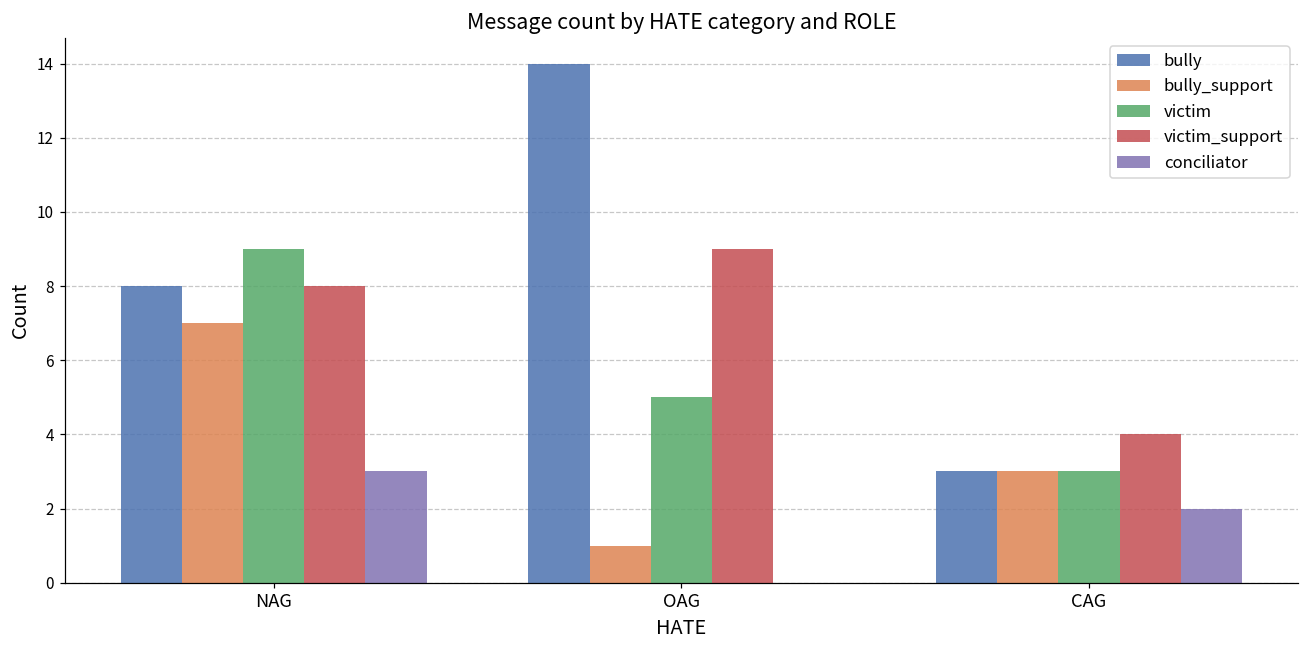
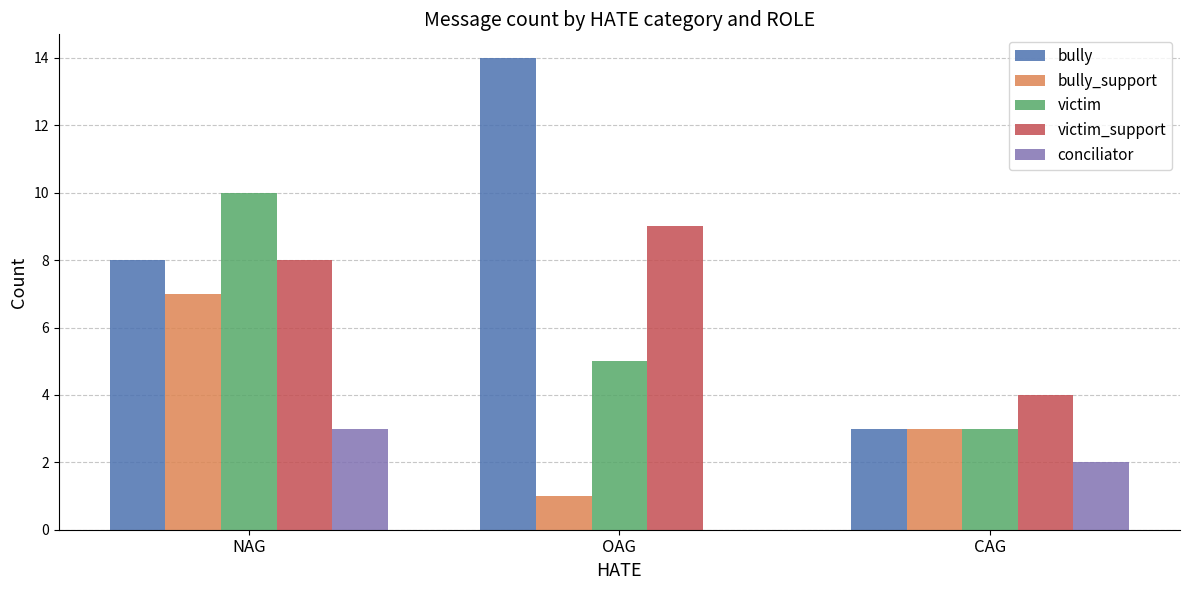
victim, NAG: 9 -> 10
